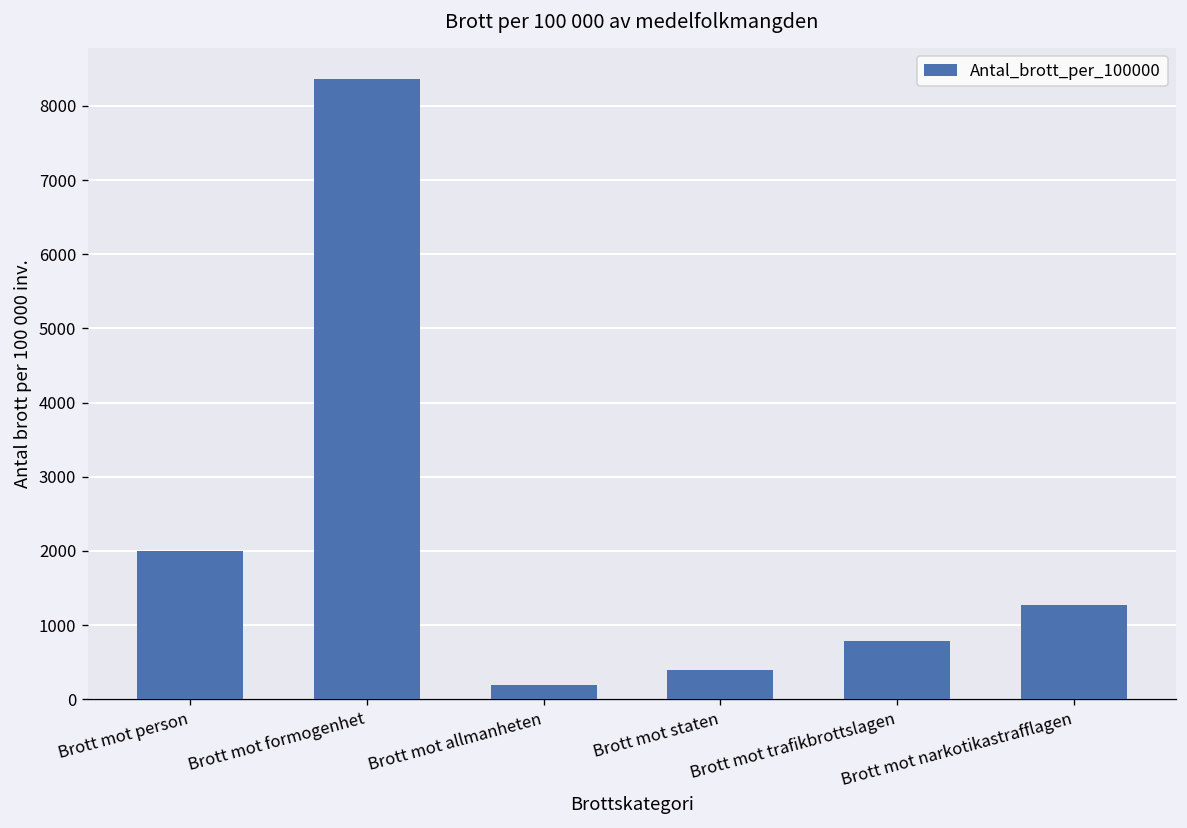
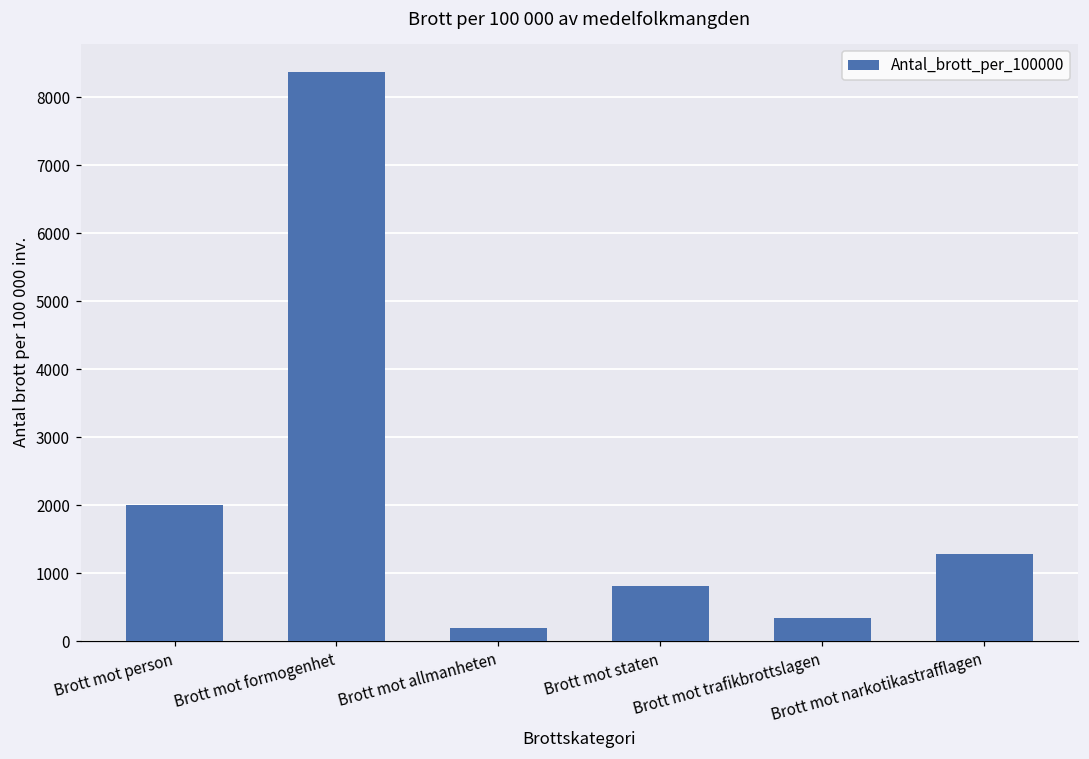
Brott mot staten: 400 -> 800
Brott mot trafikbrottslagen: 800 -> 300
